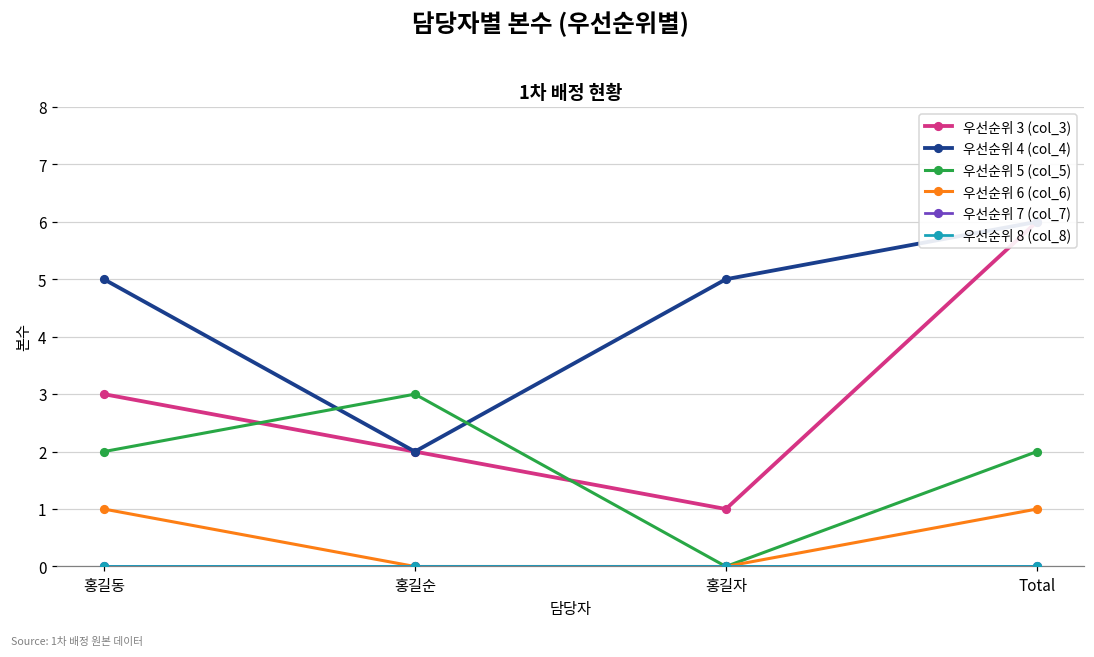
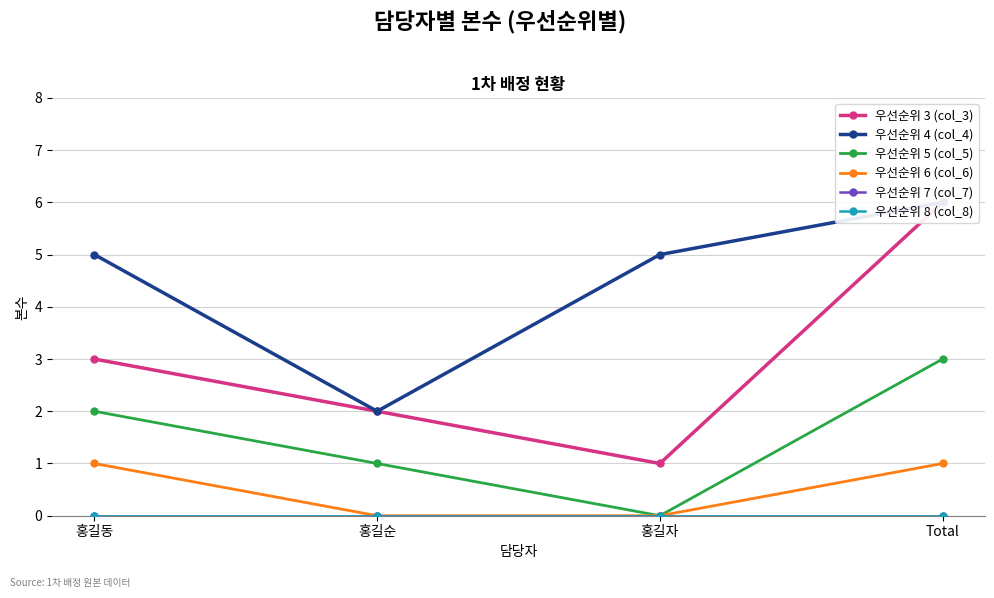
우선순위 5 (col_5), 홍길순: 3 -> 1
우선순위 5 (col_5), Total: 2 -> 3
